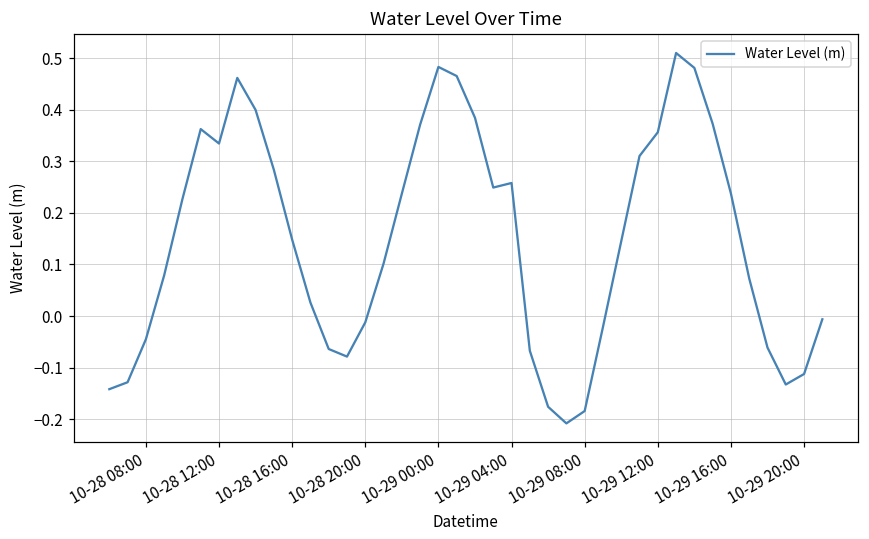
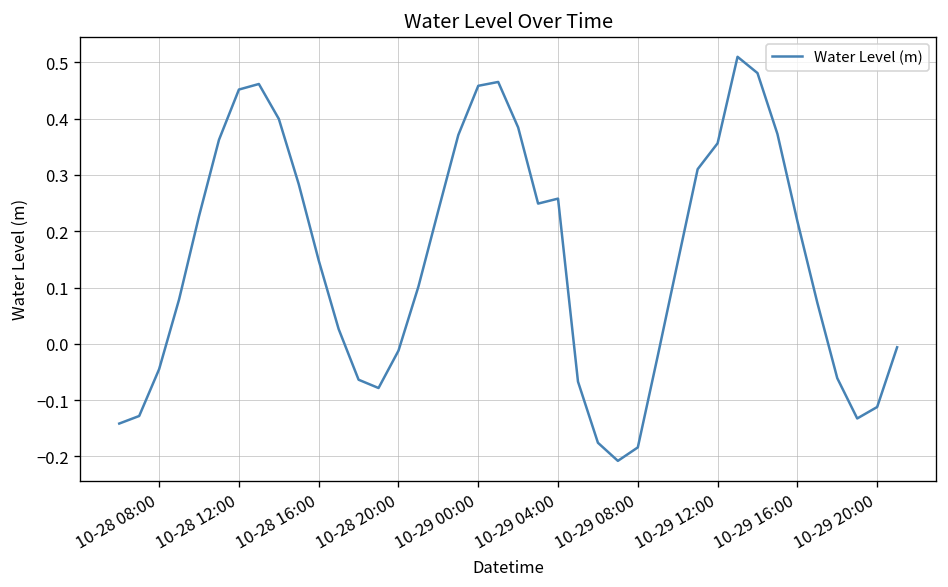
10-28 12:00: 0.33 -> 0.45
10-29 00:00: 0.48 -> 0.46
10-29 16:00: 0.24 -> 0.22
